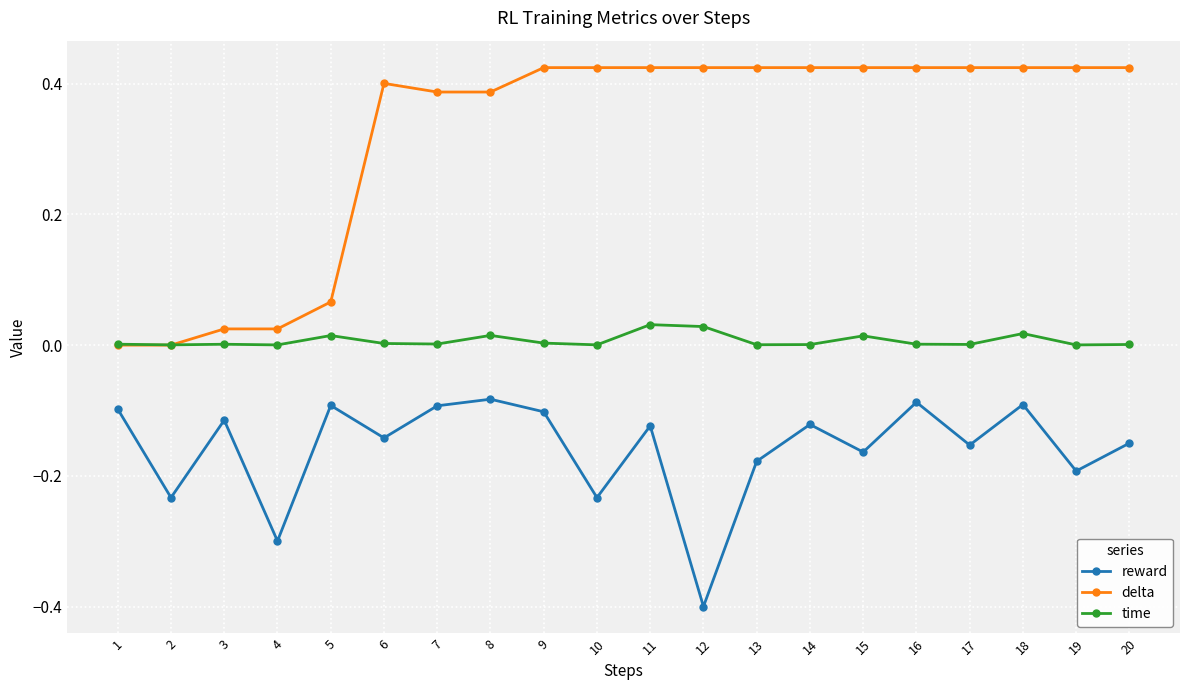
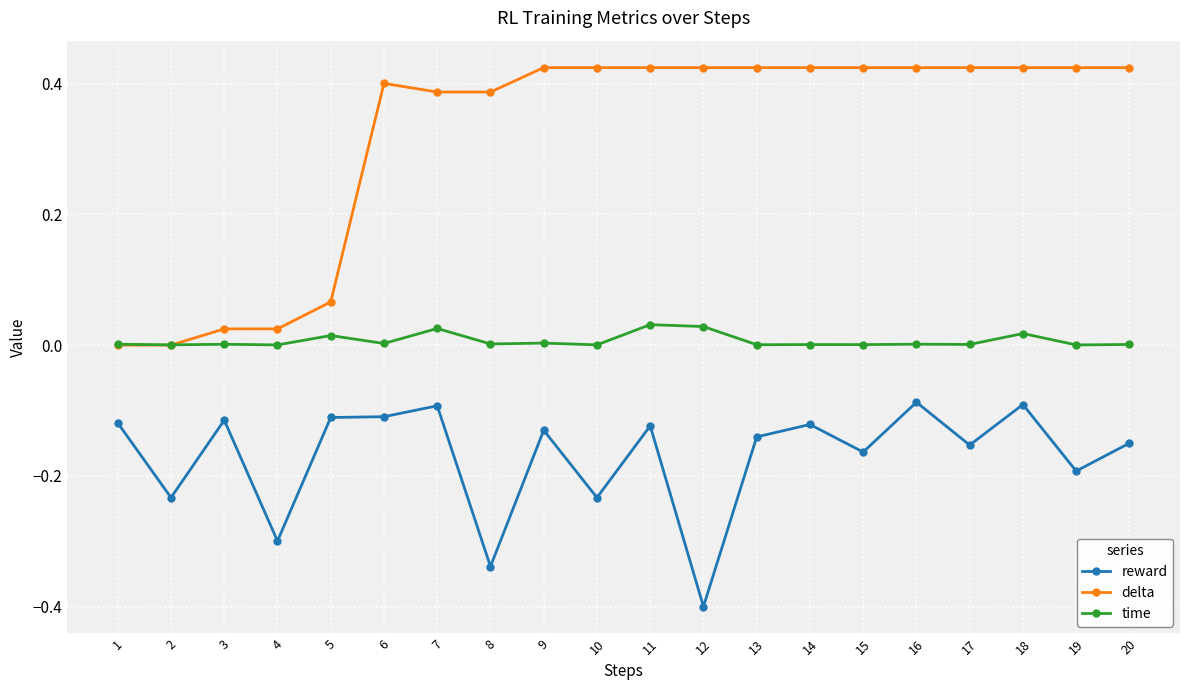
reward, 1: -0.10 -> -0.12
reward, 5: -0.09 -> -0.11
reward, 6: -0.14 -> -0.11
time, 7: 0.00 -> 0.03
reward, 8: -0.08 -> -0.34
time, 8: 0.01 -> 0.00
reward, 9: -0.10 -> -0.13
reward, 13: -0.18 -> -0.14
time, 15: 0.01 -> 0.00
